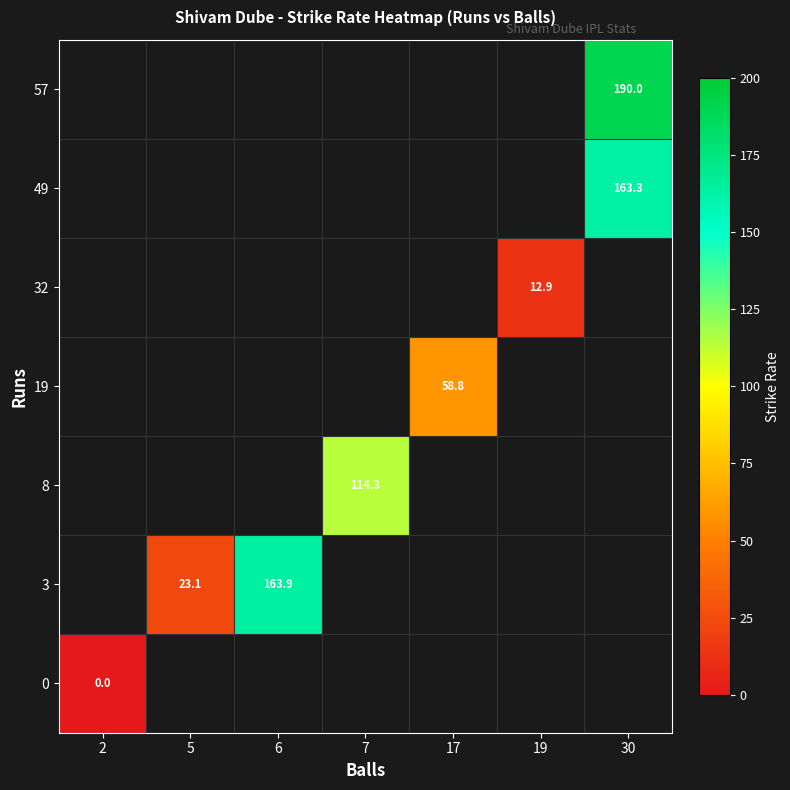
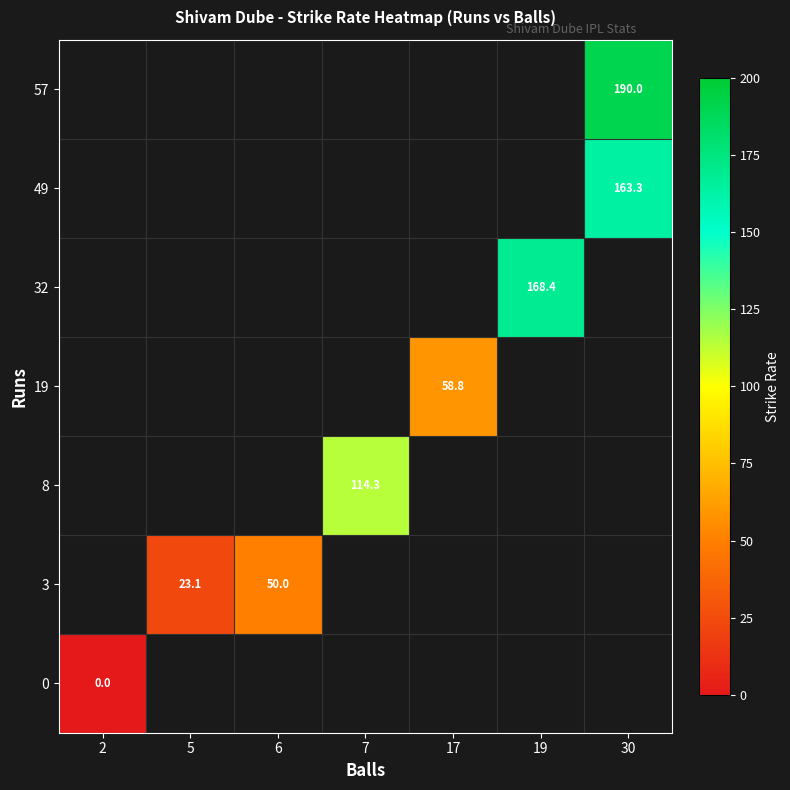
32, 19: 12.9 -> 168.4
3, 6: 163.9 -> 50.0
